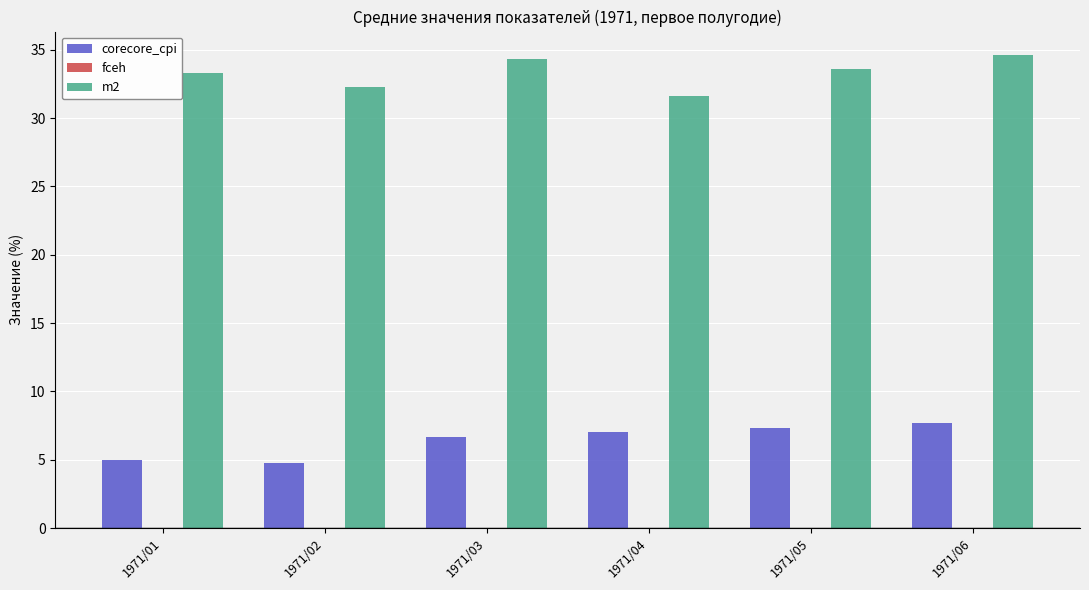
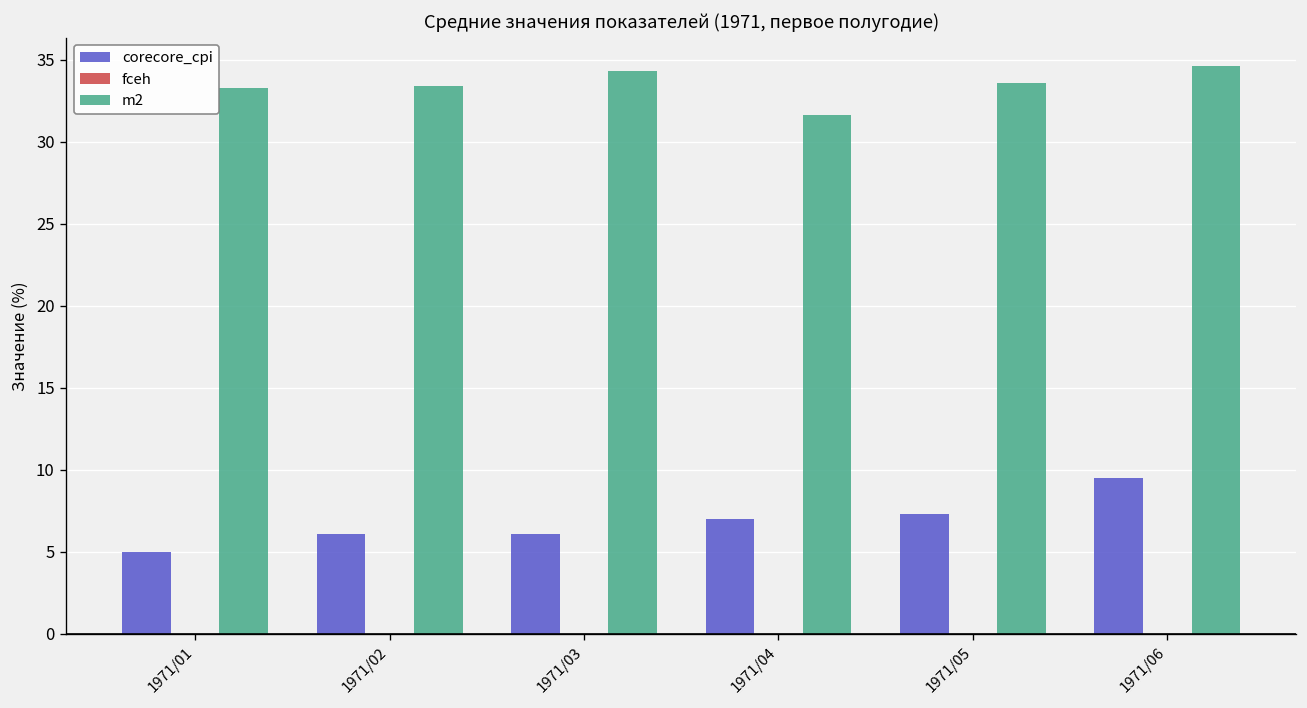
corecore_cpi, 1971/02: 4.8 -> 6.1
m2, 1971/02: 32.3 -> 33.4
corecore_cpi, 1971/03: 6.7 -> 6.1
corecore_cpi, 1971/06: 7.7 -> 9.5
